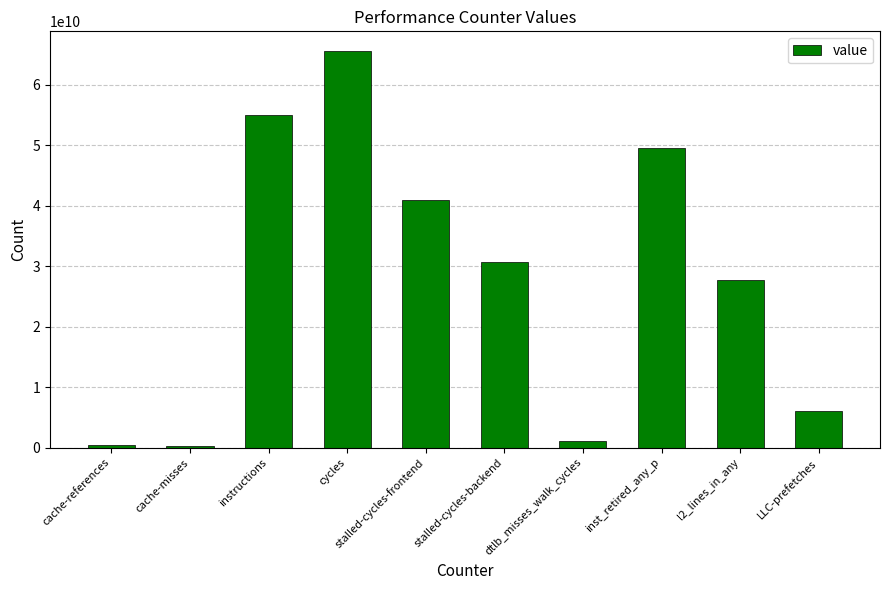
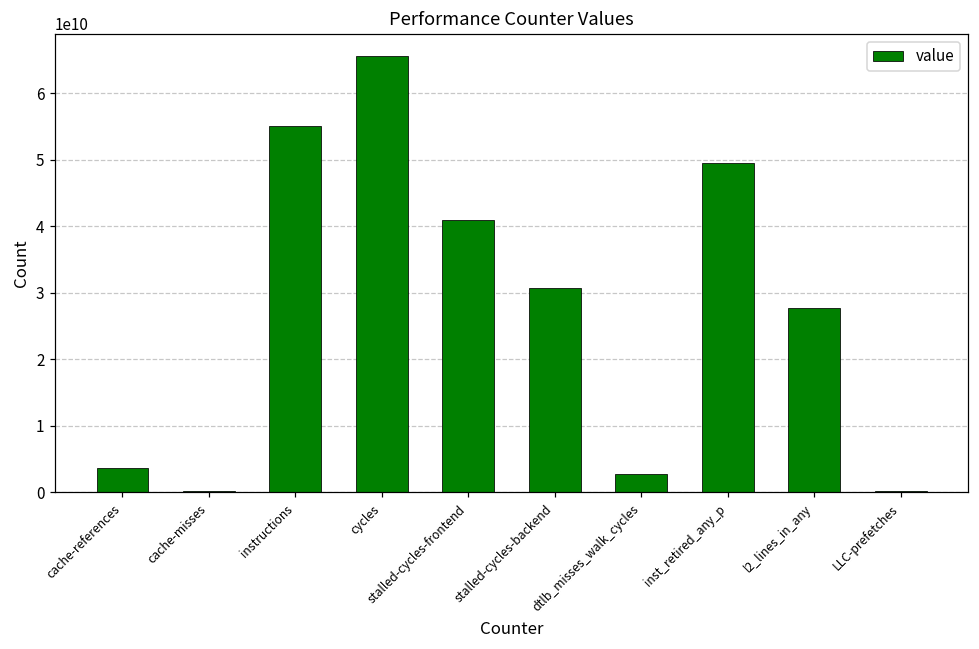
cache-references: 1000000000 -> 4000000000
dtlb_misses_walk_cycles: 1000000000 -> 3000000000
LLC-prefetches: 6000000000 -> 0
